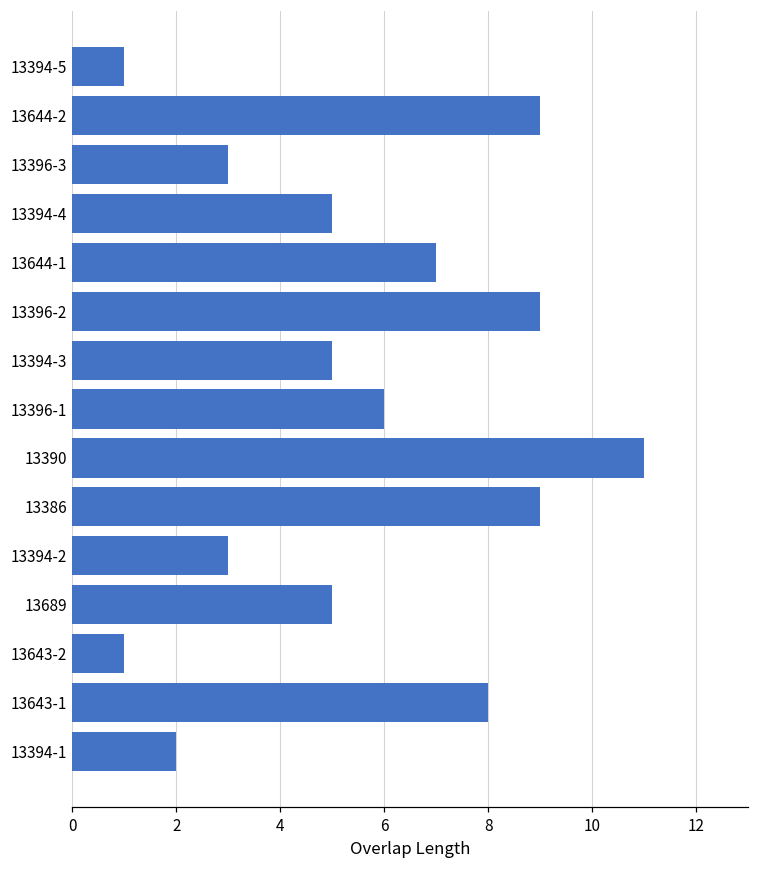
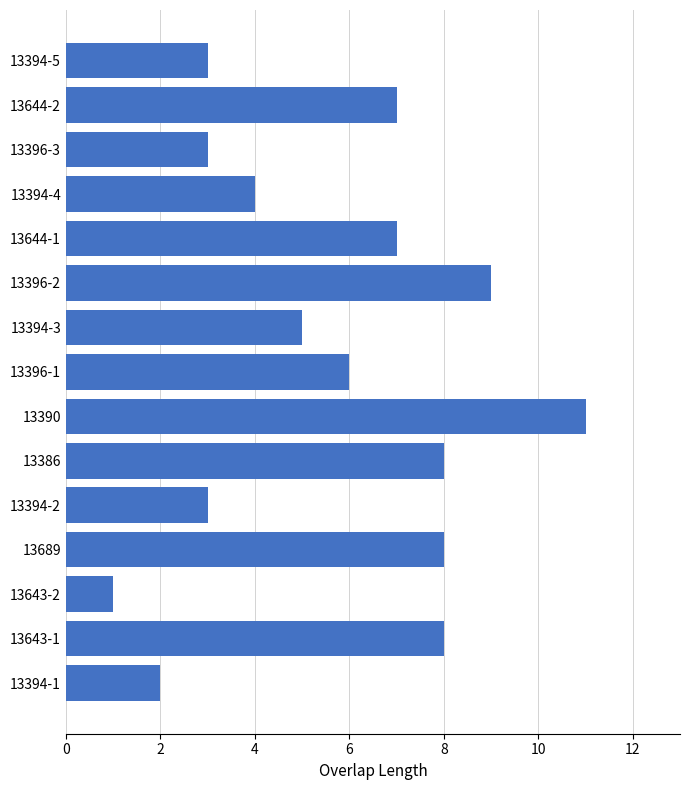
13394-5: 1 -> 3
13644-2: 9 -> 7
13394-4: 5 -> 4
13386: 9 -> 8
13689: 5 -> 8
